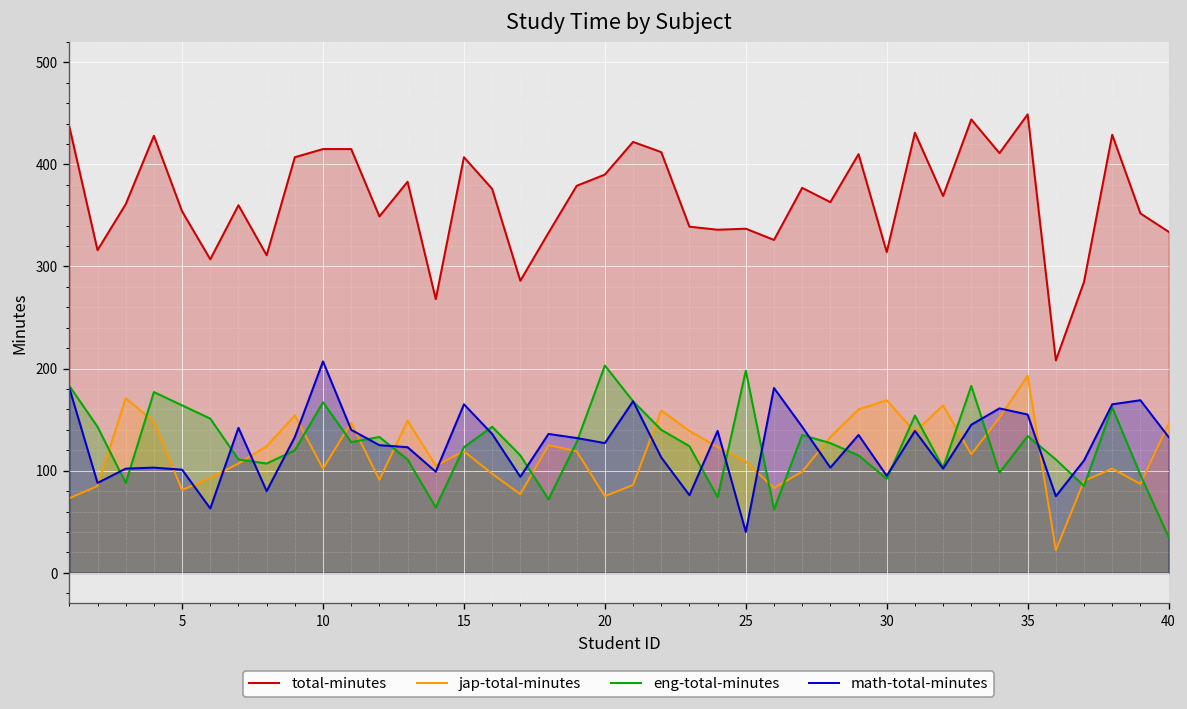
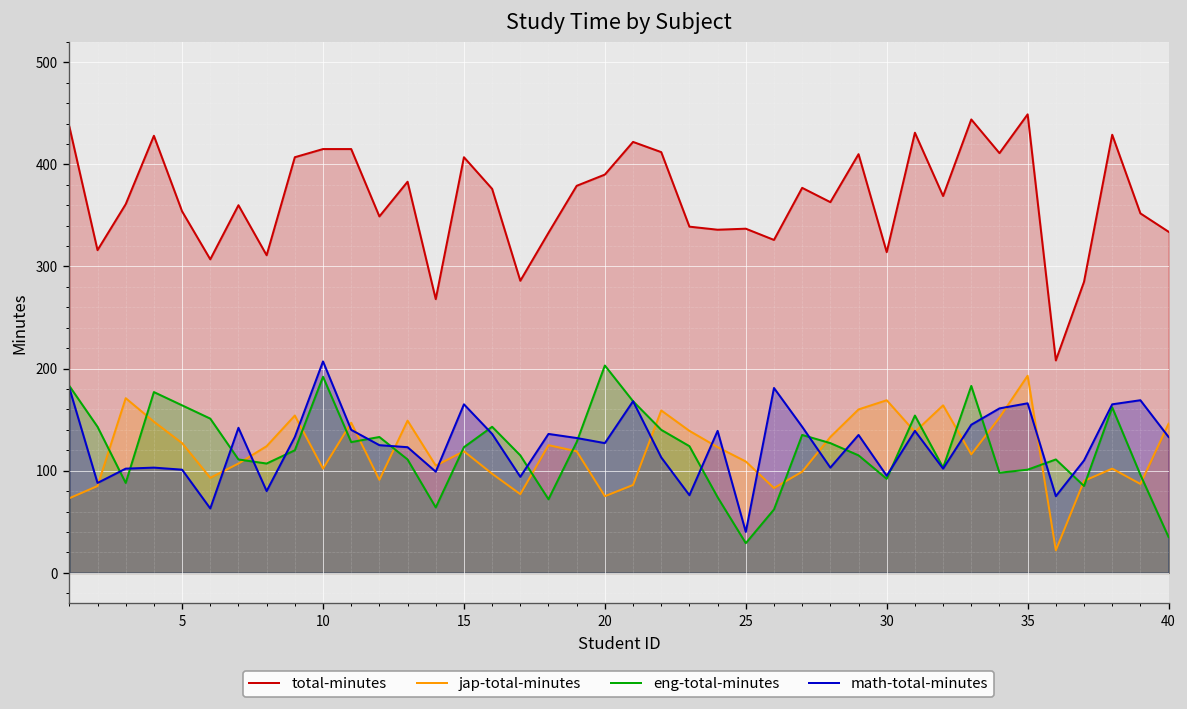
jap-total-minutes, 5: 80 -> 130
eng-total-minutes, 10: 170 -> 190
eng-total-minutes, 25: 200 -> 30
eng-total-minutes, 35: 130 -> 100
math-total-minutes, 35: 160 -> 170
